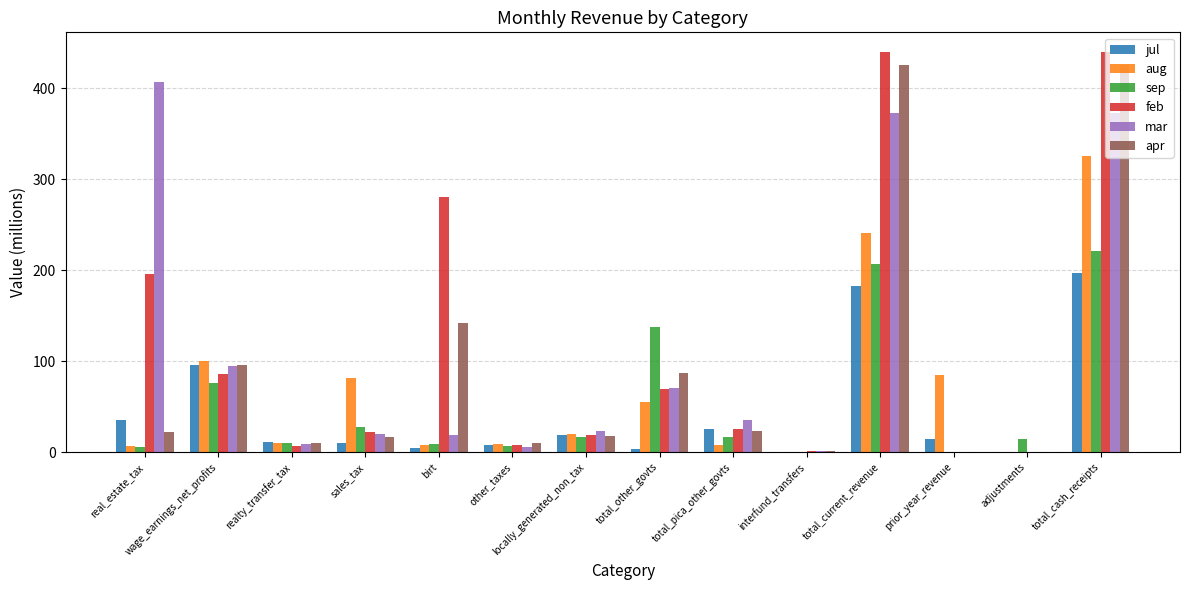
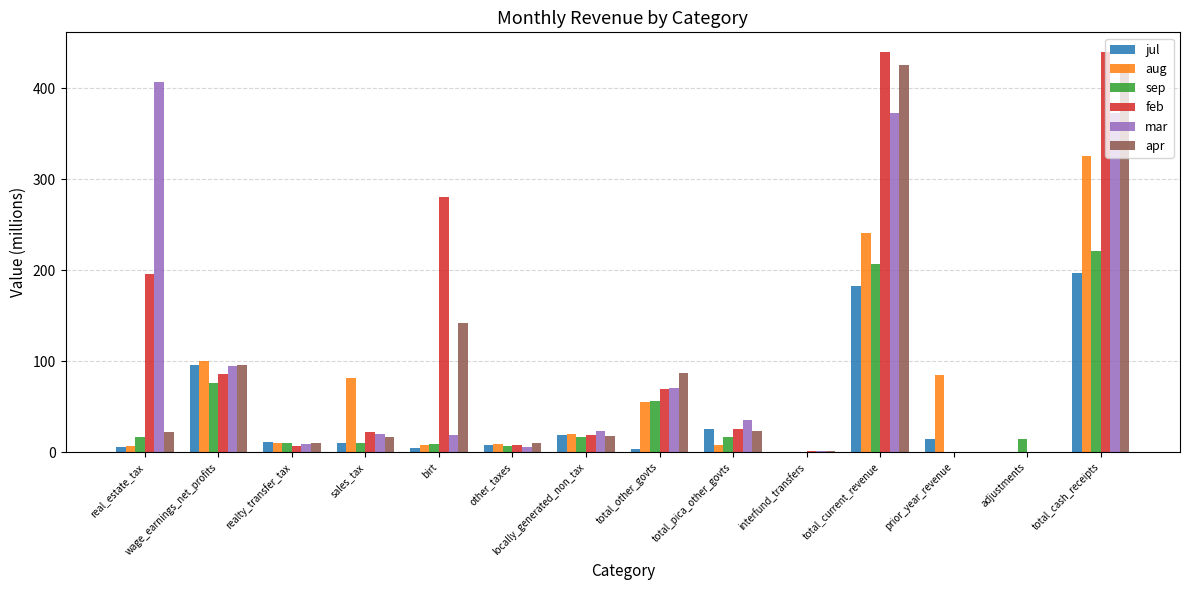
jul, real_estate_tax: 40 -> 10
sep, real_estate_tax: 10 -> 20
sep, sales_tax: 30 -> 10
sep, total_other_govts: 140 -> 60
